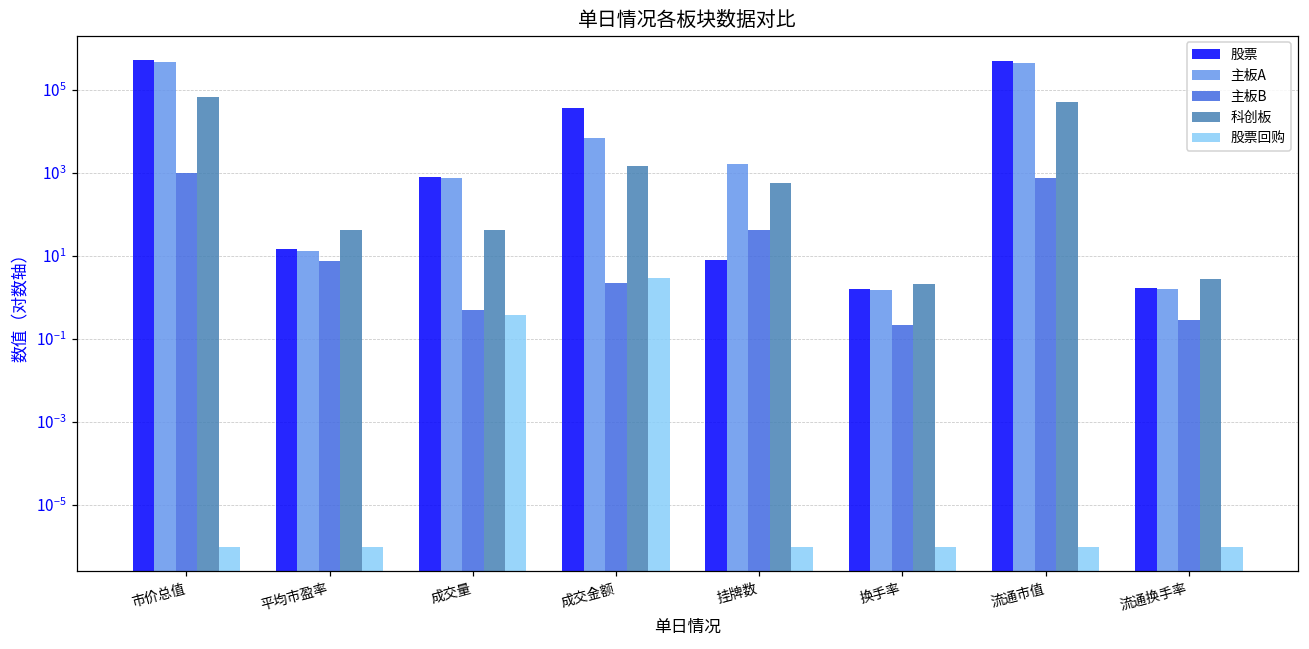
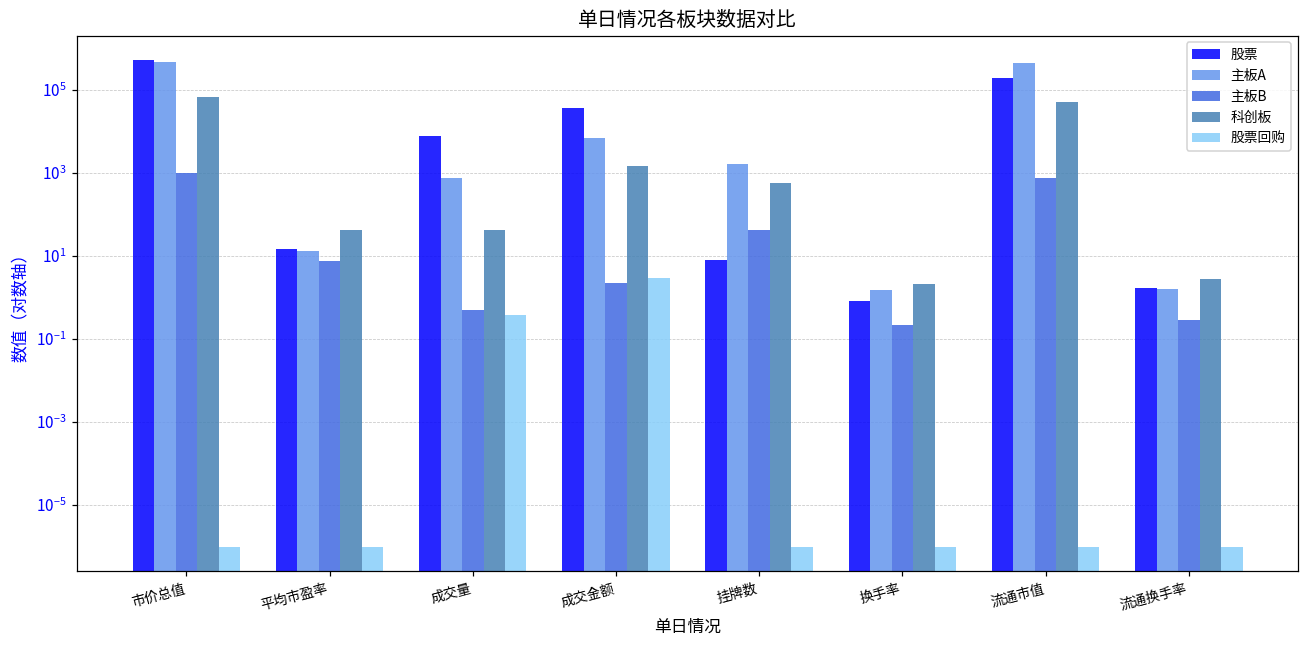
股票, 成交量: 800 -> 8000
股票, 换手率: 1.6 -> 0.8
股票, 流通市值: 500000 -> 200000
